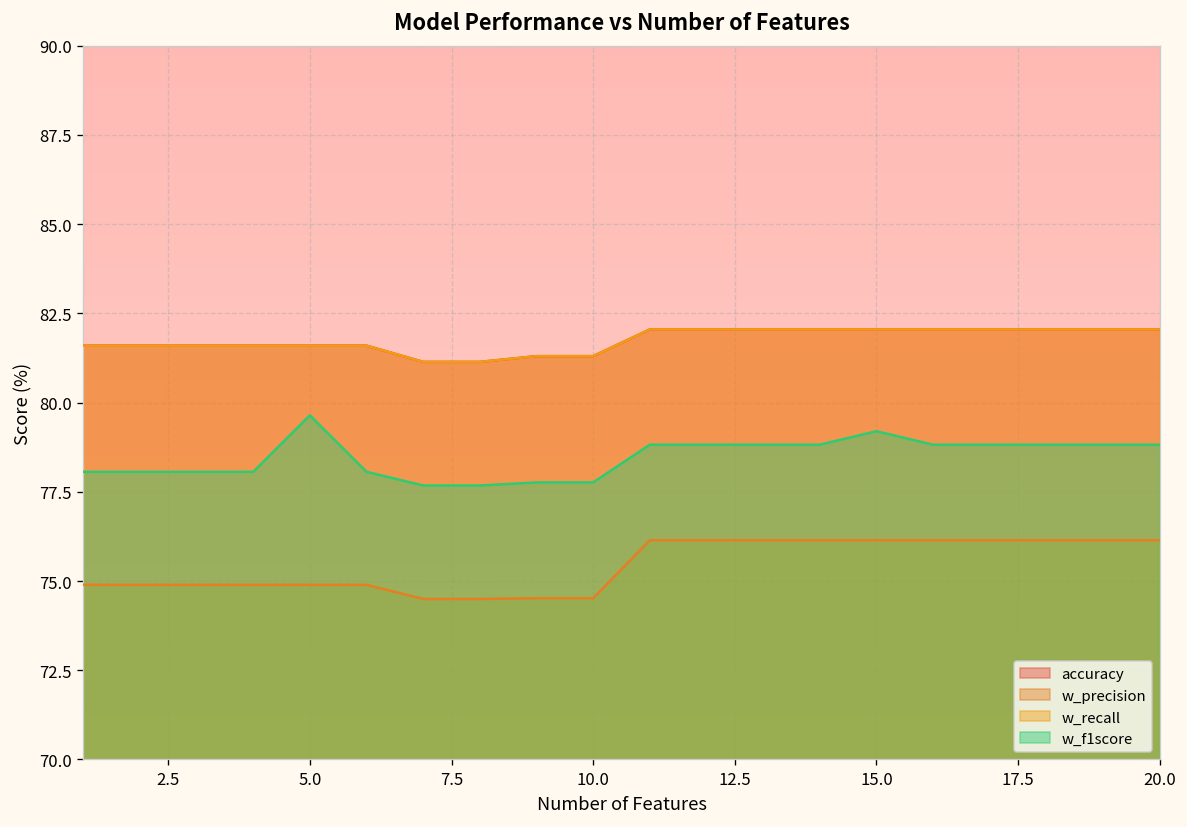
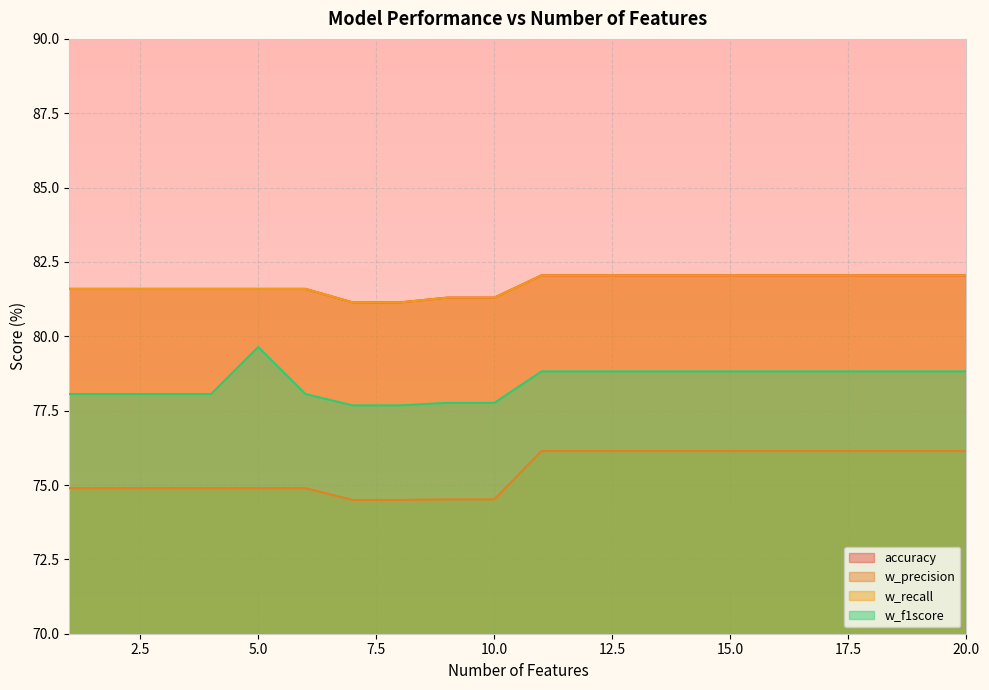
w_f1score, 15.0: 79.2 -> 78.8
